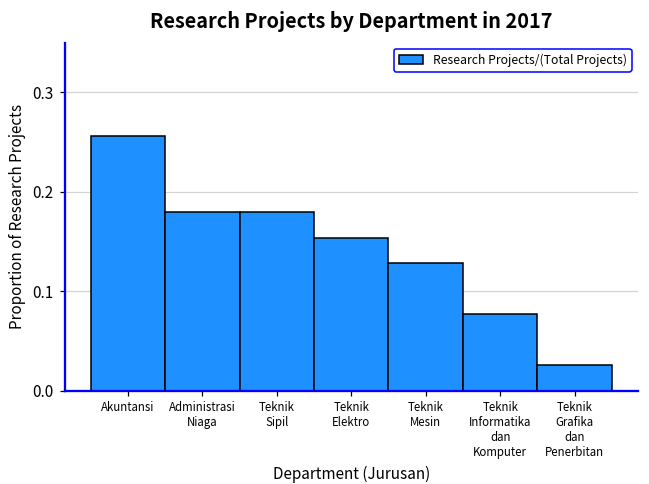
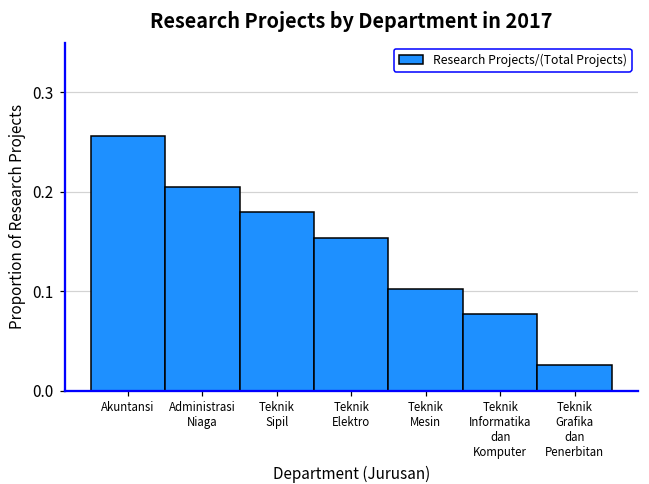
Administrasi Niaga: 0.18 -> 0.21
Teknik Mesin: 0.13 -> 0.10
